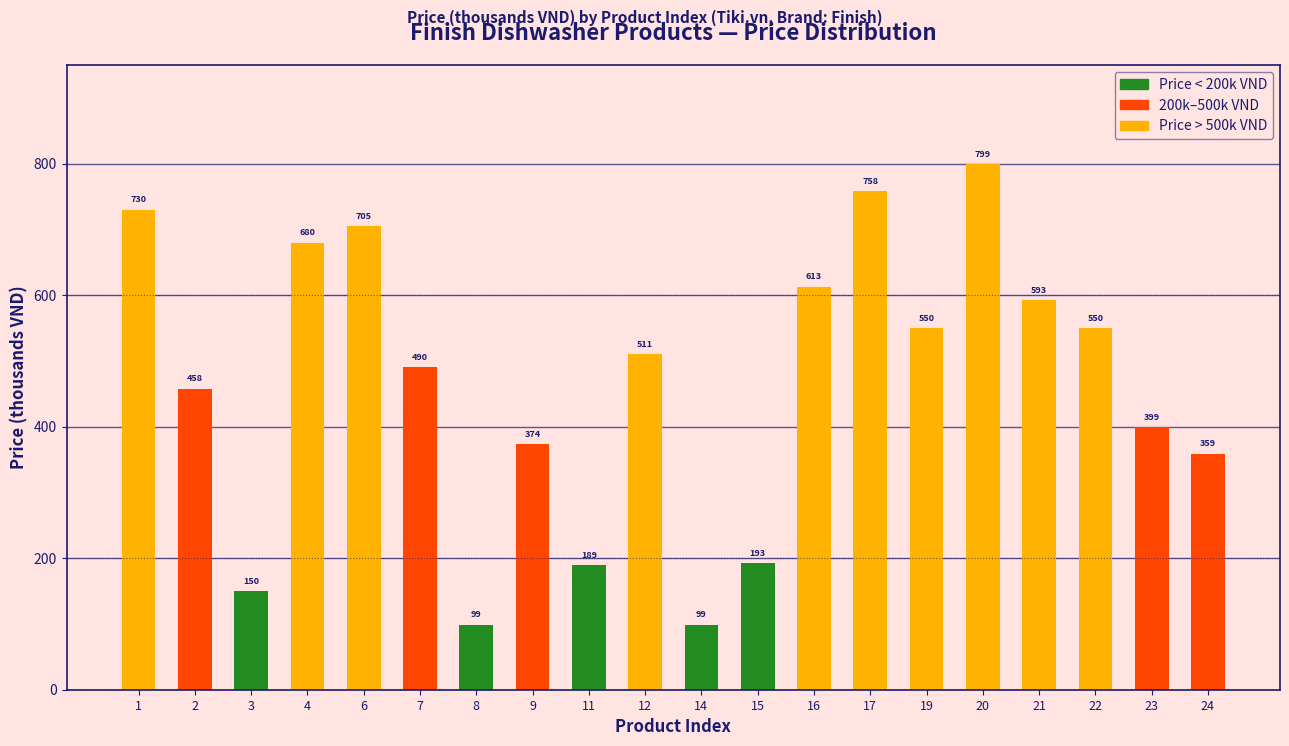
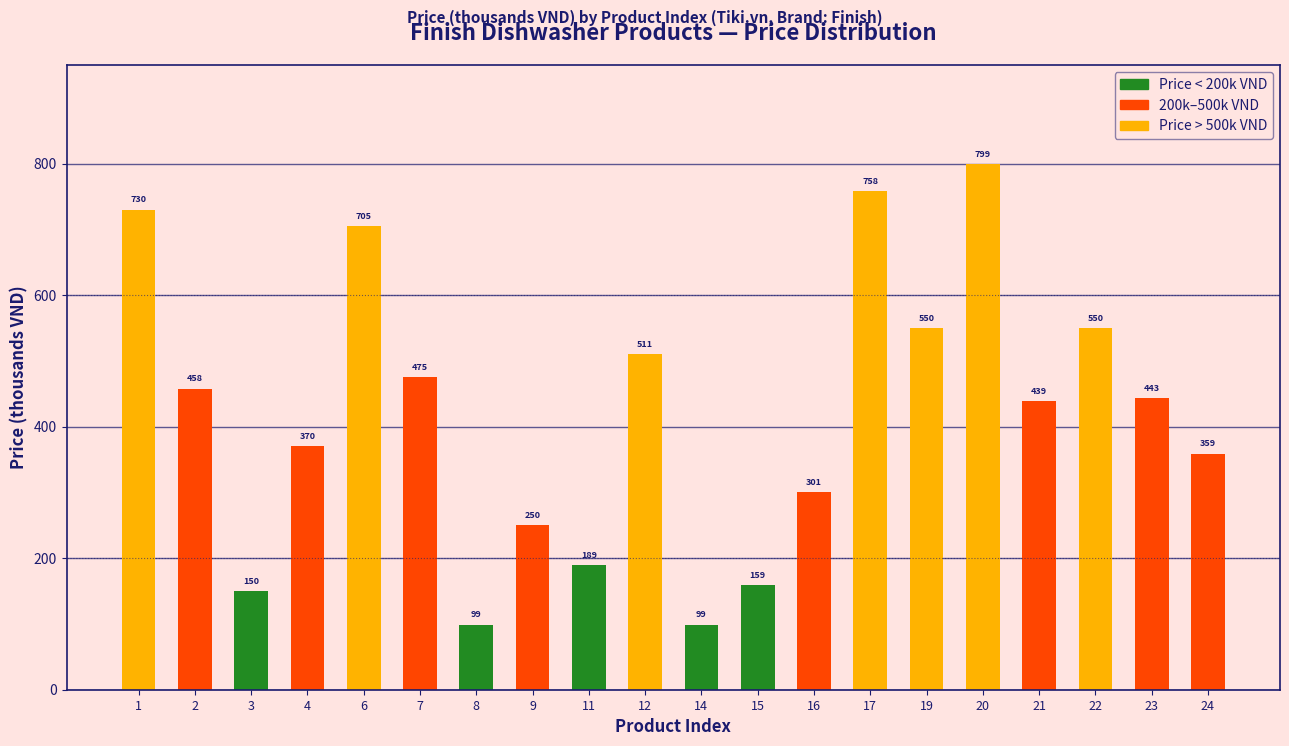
4: 680 -> 370
7: 490 -> 475
9: 374 -> 250
15: 193 -> 159
16: 613 -> 301
21: 593 -> 439
23: 399 -> 443
